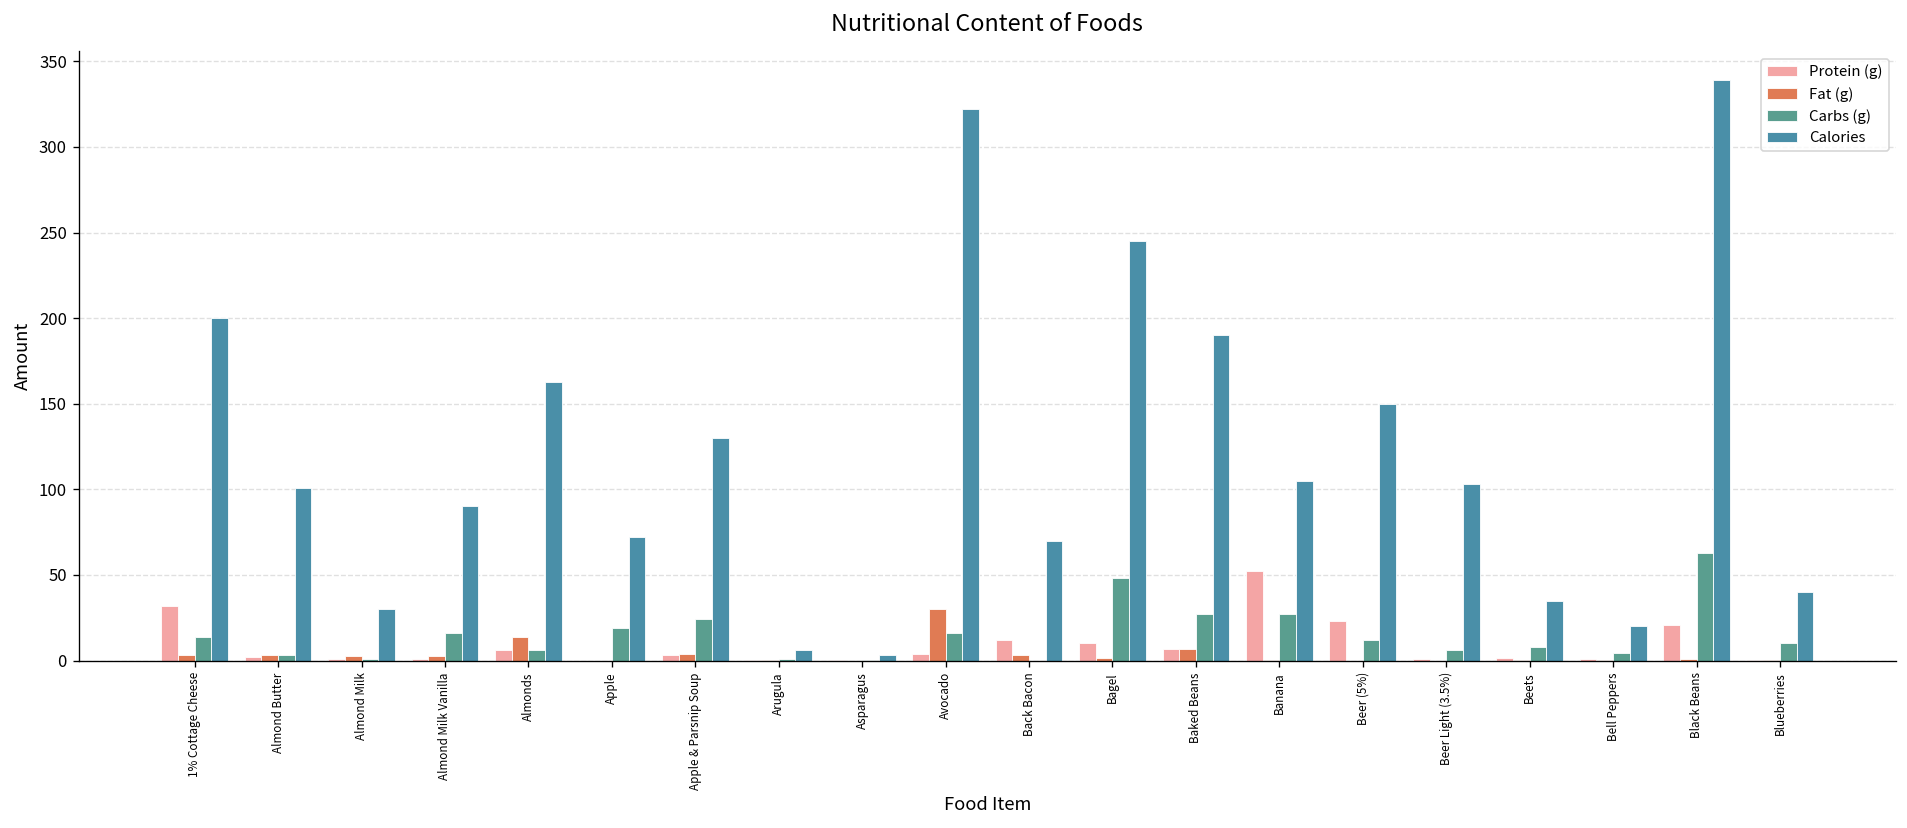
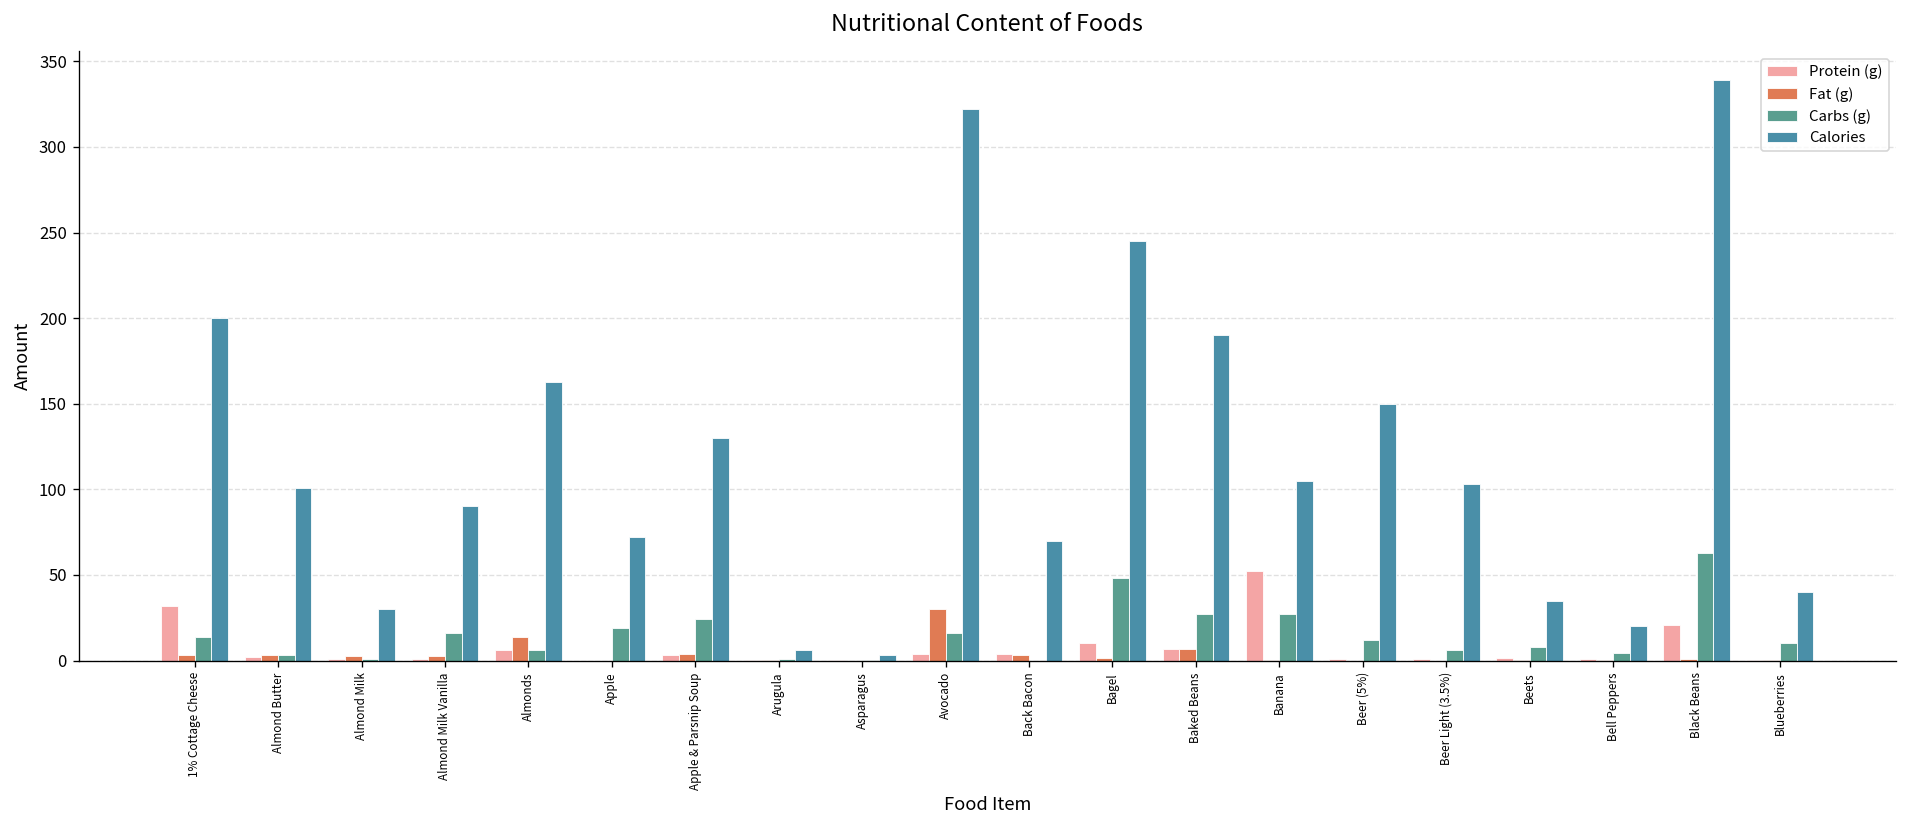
Protein (g), Back Bacon: 12 -> 4
Protein (g), Beer (5%): 23 -> 1
